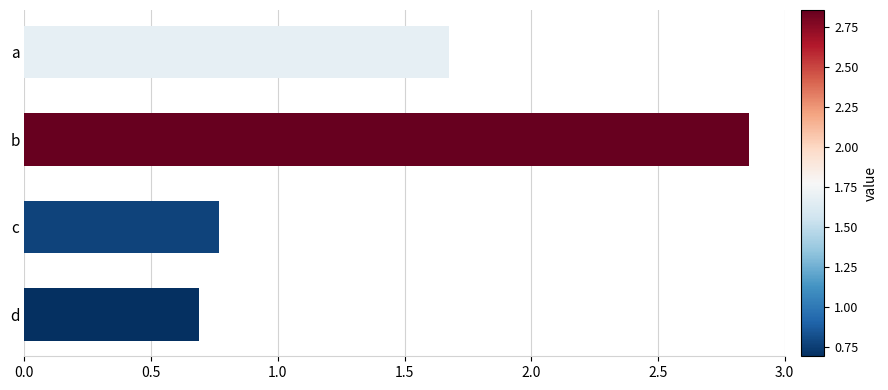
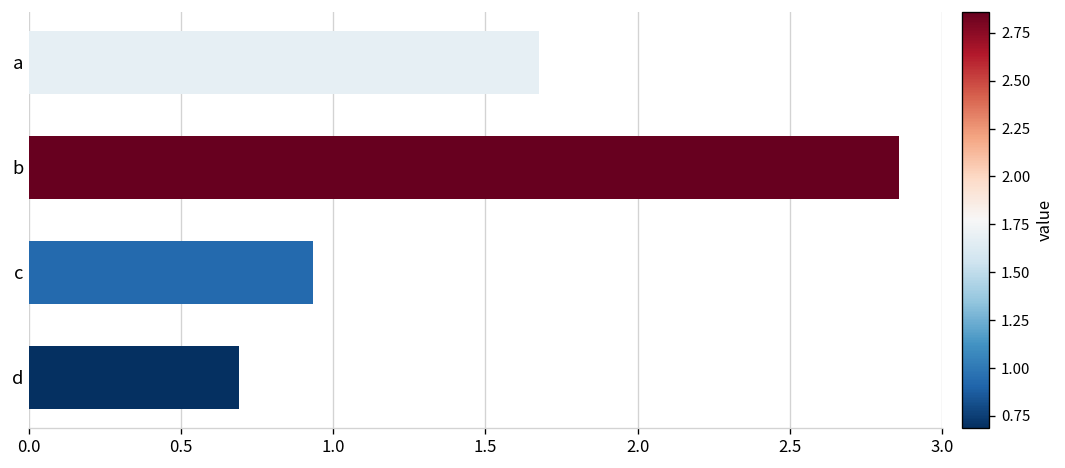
c: 0.77 -> 0.93
